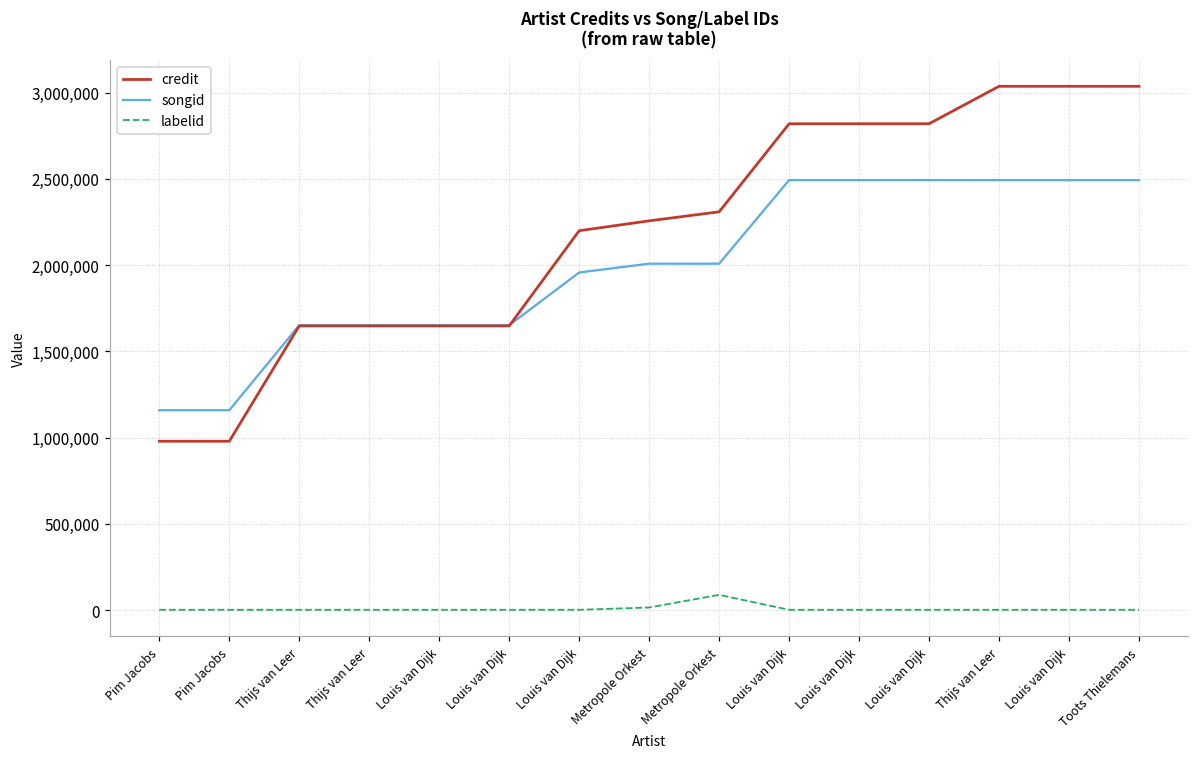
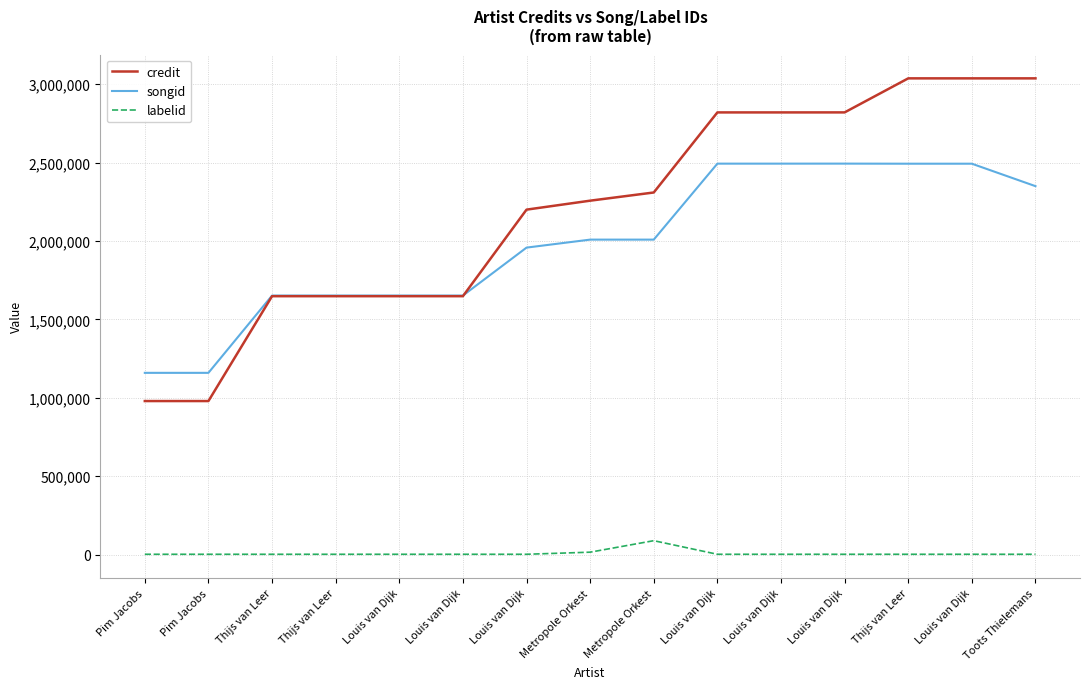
songid, Toots Thielemans: 2,490,000 -> 2,350,000
